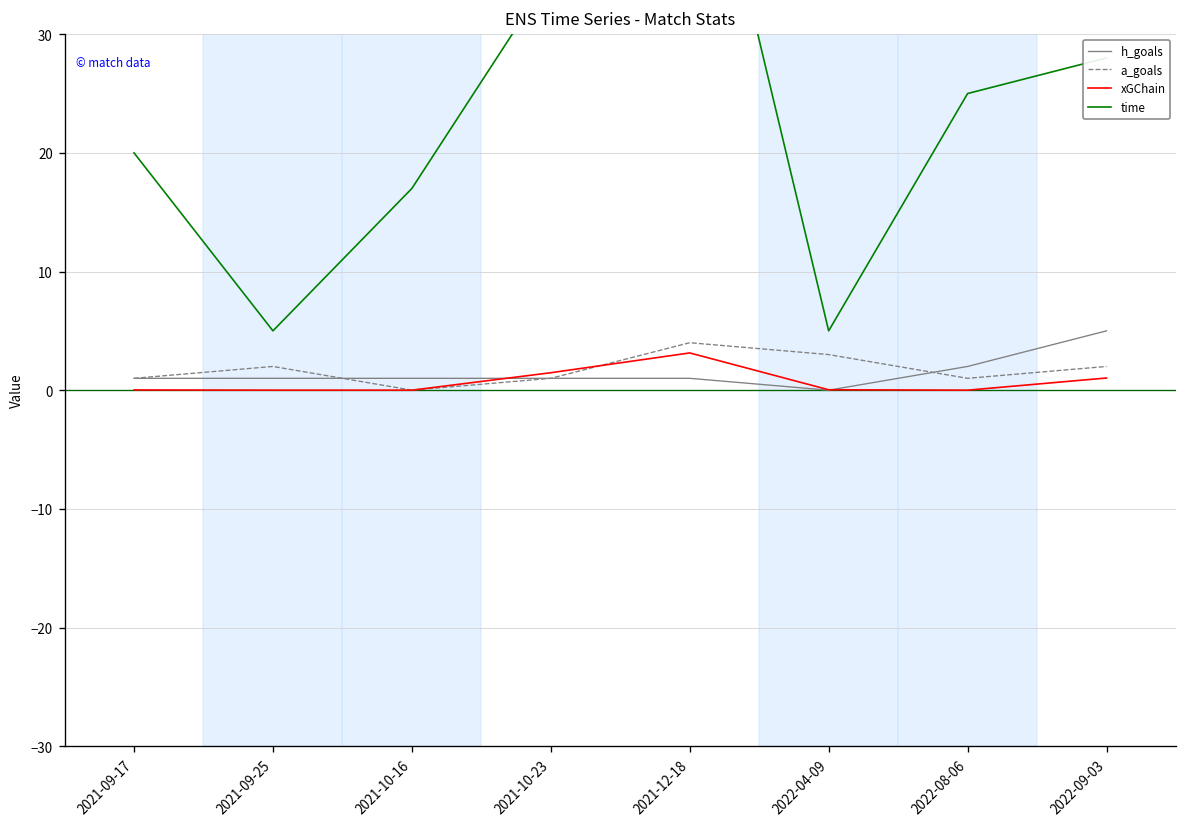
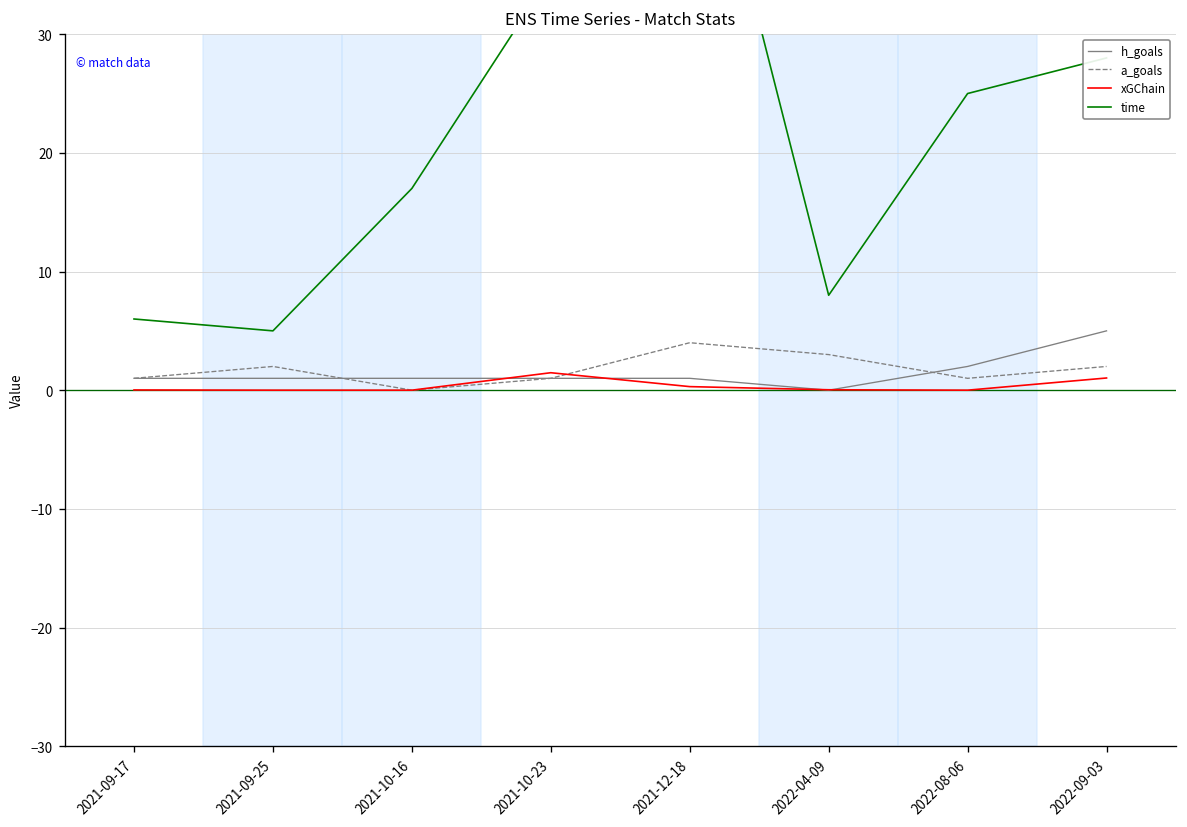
time, 2021-09-17: 20 -> 6
xGChain, 2021-12-18: 3 -> 0
time, 2022-04-09: 5 -> 8
